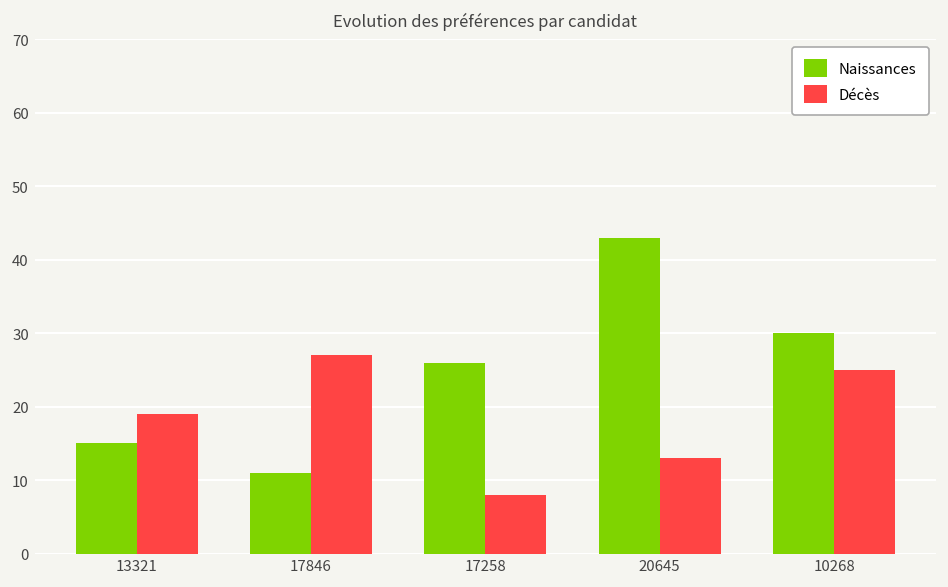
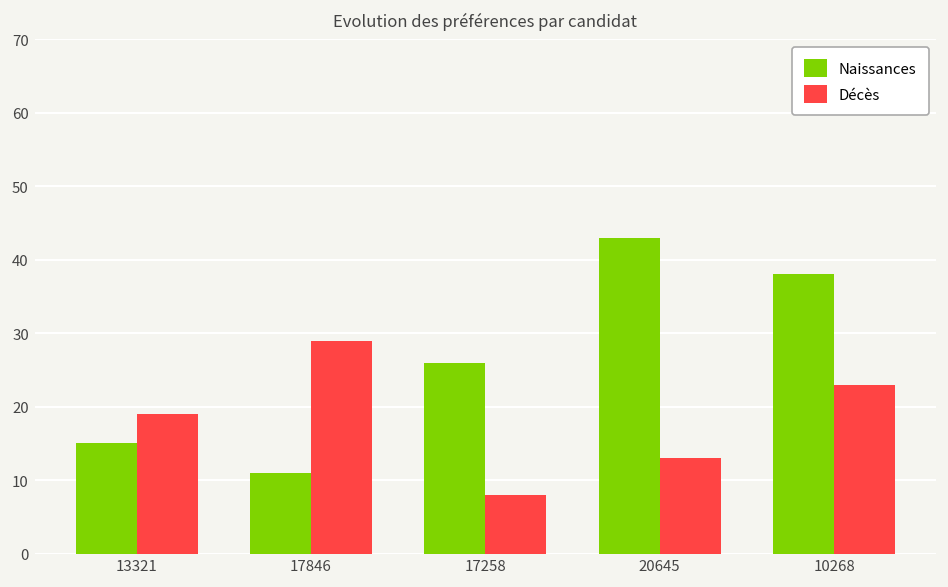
Décès, 17846: 27 -> 29
Naissances, 10268: 30 -> 38
Décès, 10268: 25 -> 23
